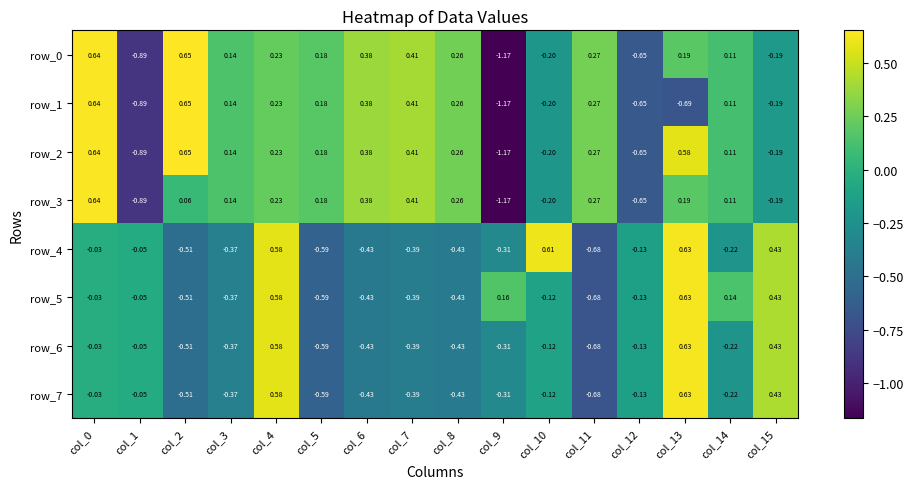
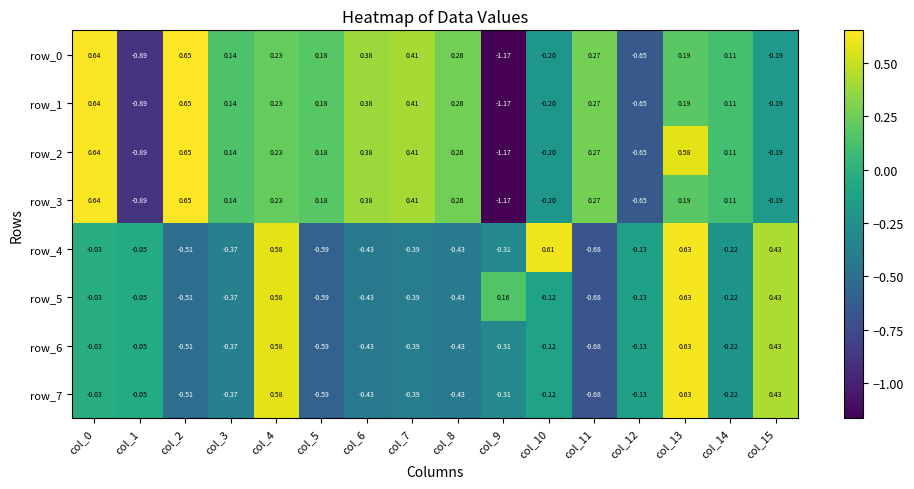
row_1, col_13: -0.69 -> 0.19
row_3, col_2: 0.06 -> 0.65
row_5, col_14: 0.14 -> -0.22
